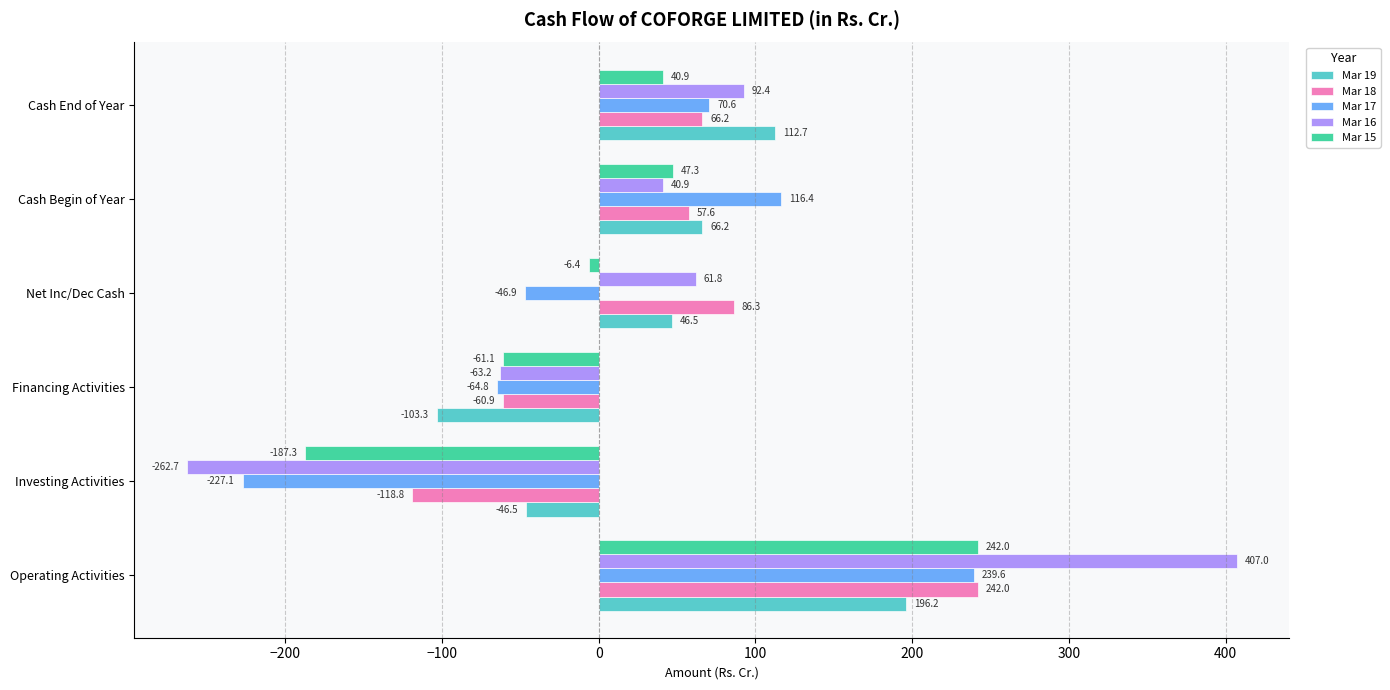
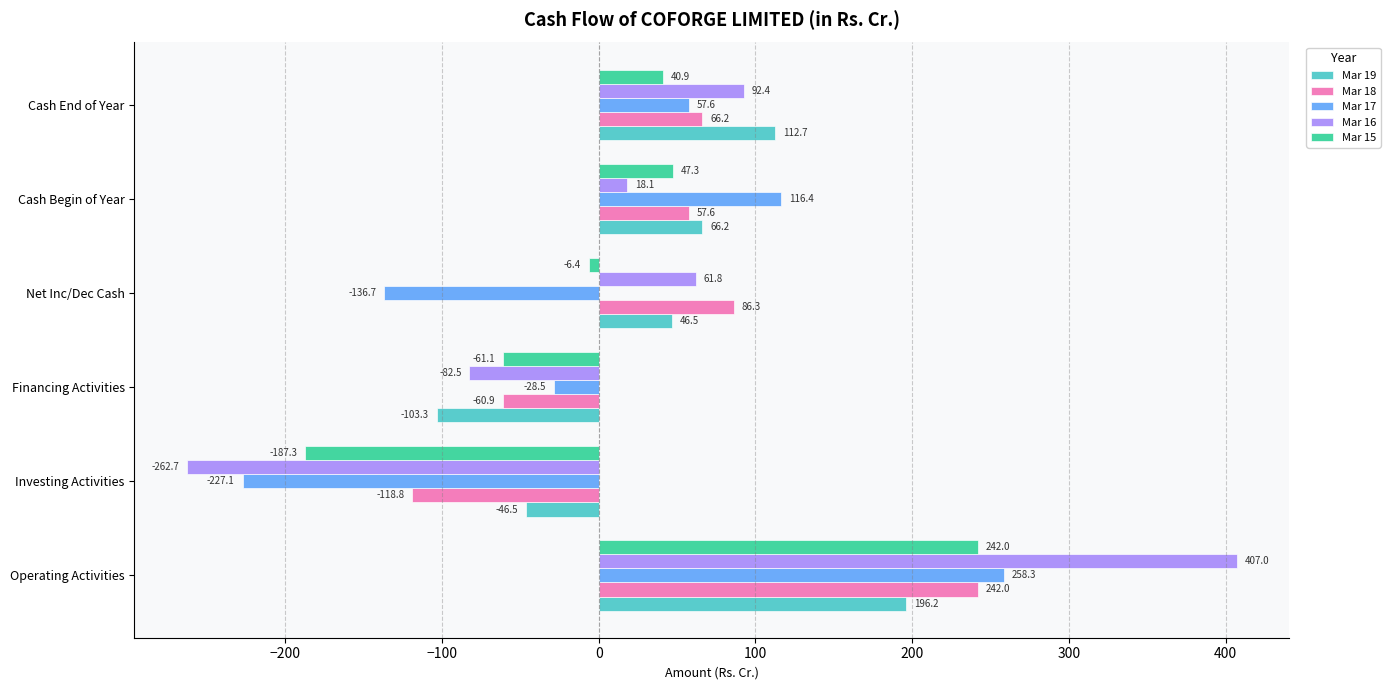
Mar 17, Cash End of Year: 70.6 -> 57.6
Mar 16, Cash Begin of Year: 40.9 -> 18.1
Mar 17, Net Inc/Dec Cash: -46.9 -> -136.7
Mar 16, Financing Activities: -63.2 -> -82.5
Mar 17, Financing Activities: -64.8 -> -28.5
Mar 17, Operating Activities: 239.6 -> 258.3
